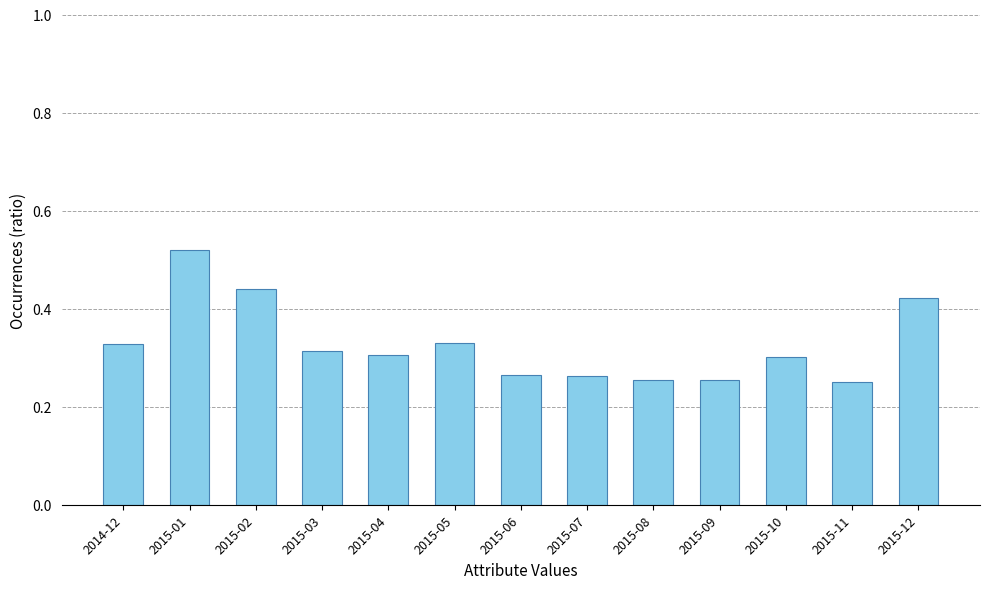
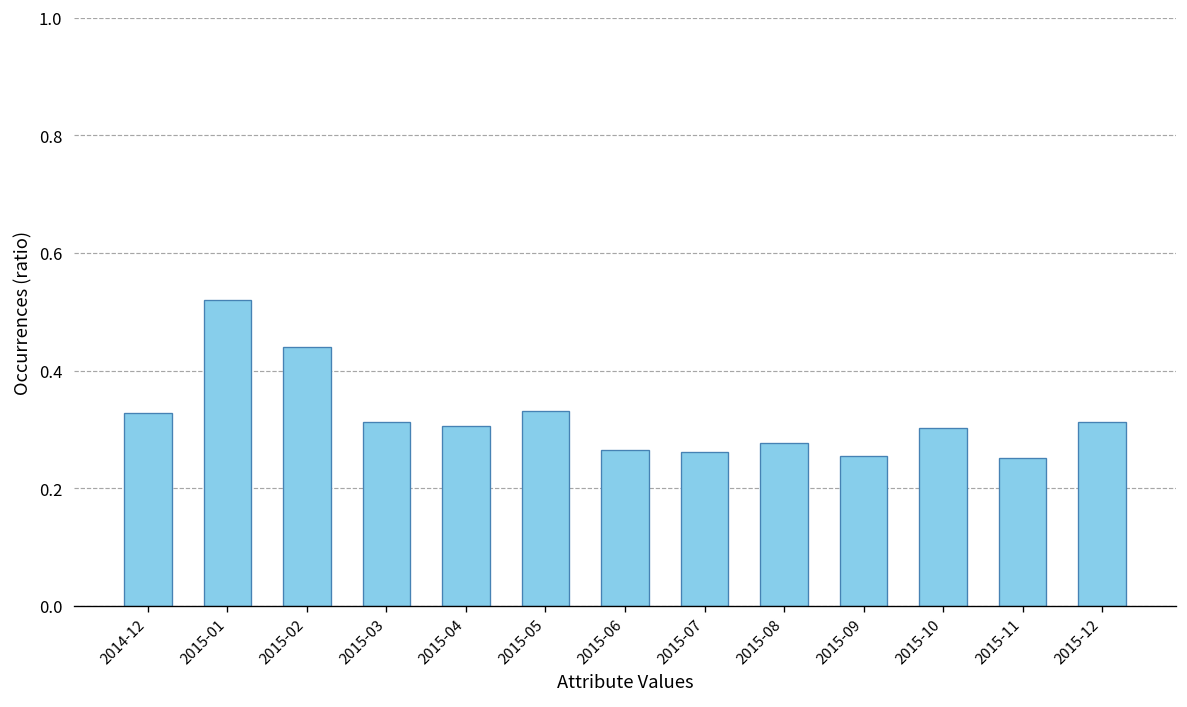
2015-08: 0.25 -> 0.28
2015-12: 0.42 -> 0.31
